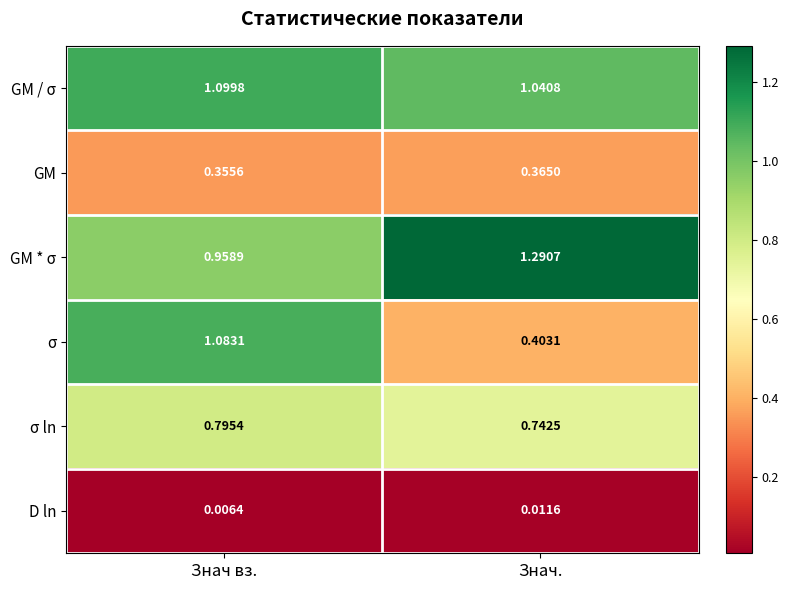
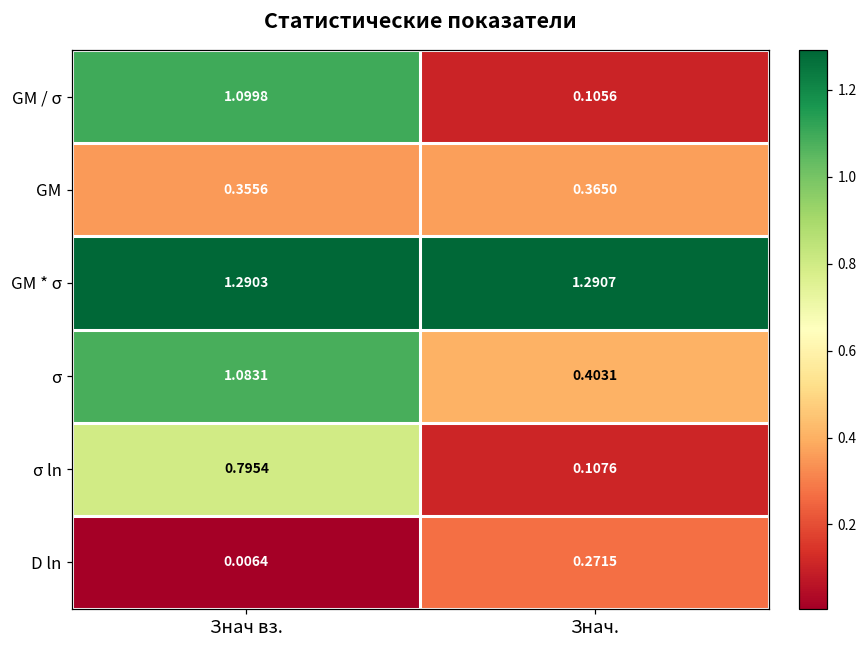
GM / σ, Знач.: 1.0408 -> 0.1056
GM * σ, Знач вз.: 0.9589 -> 1.2903
σ ln, Знач.: 0.7425 -> 0.1076
D ln, Знач.: 0.0116 -> 0.2715
